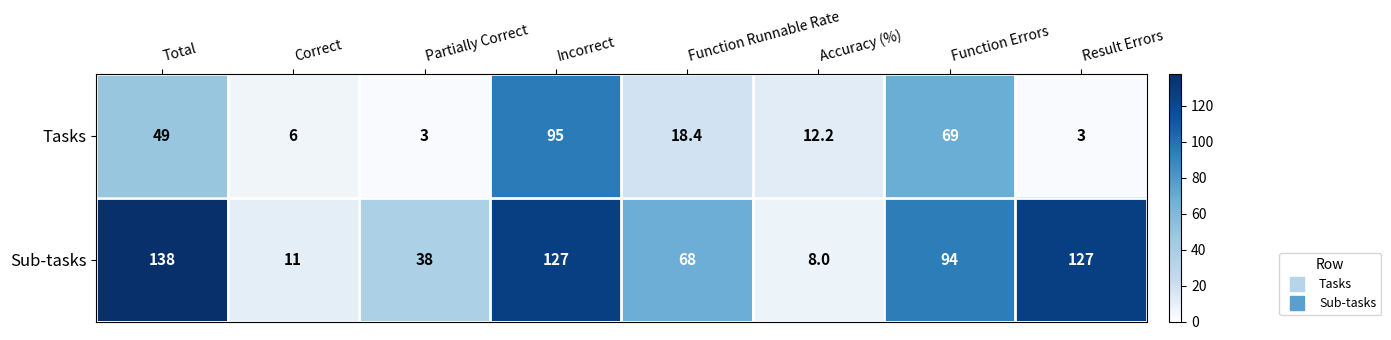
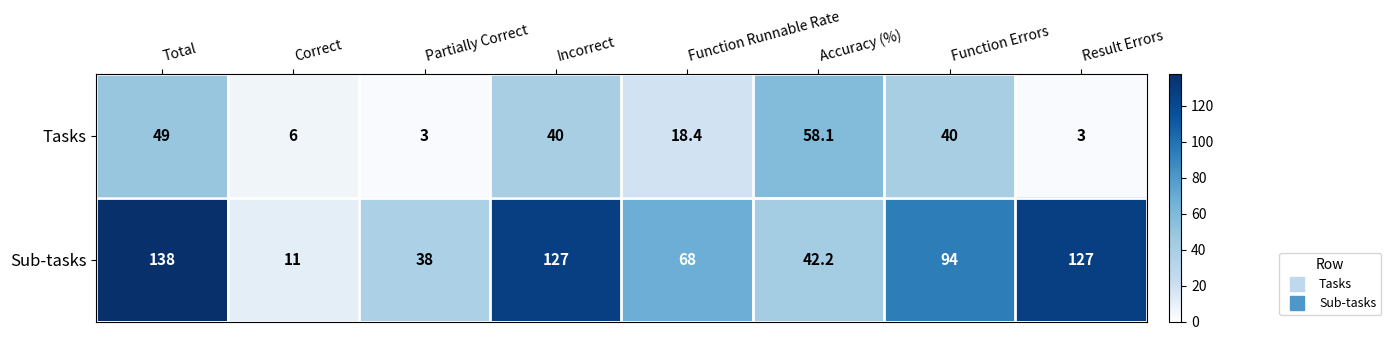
Tasks, Incorrect: 95 -> 40
Tasks, Accuracy (%): 12.2 -> 58.1
Tasks, Function Errors: 69 -> 40
Sub-tasks, Accuracy (%): 8.0 -> 42.2
